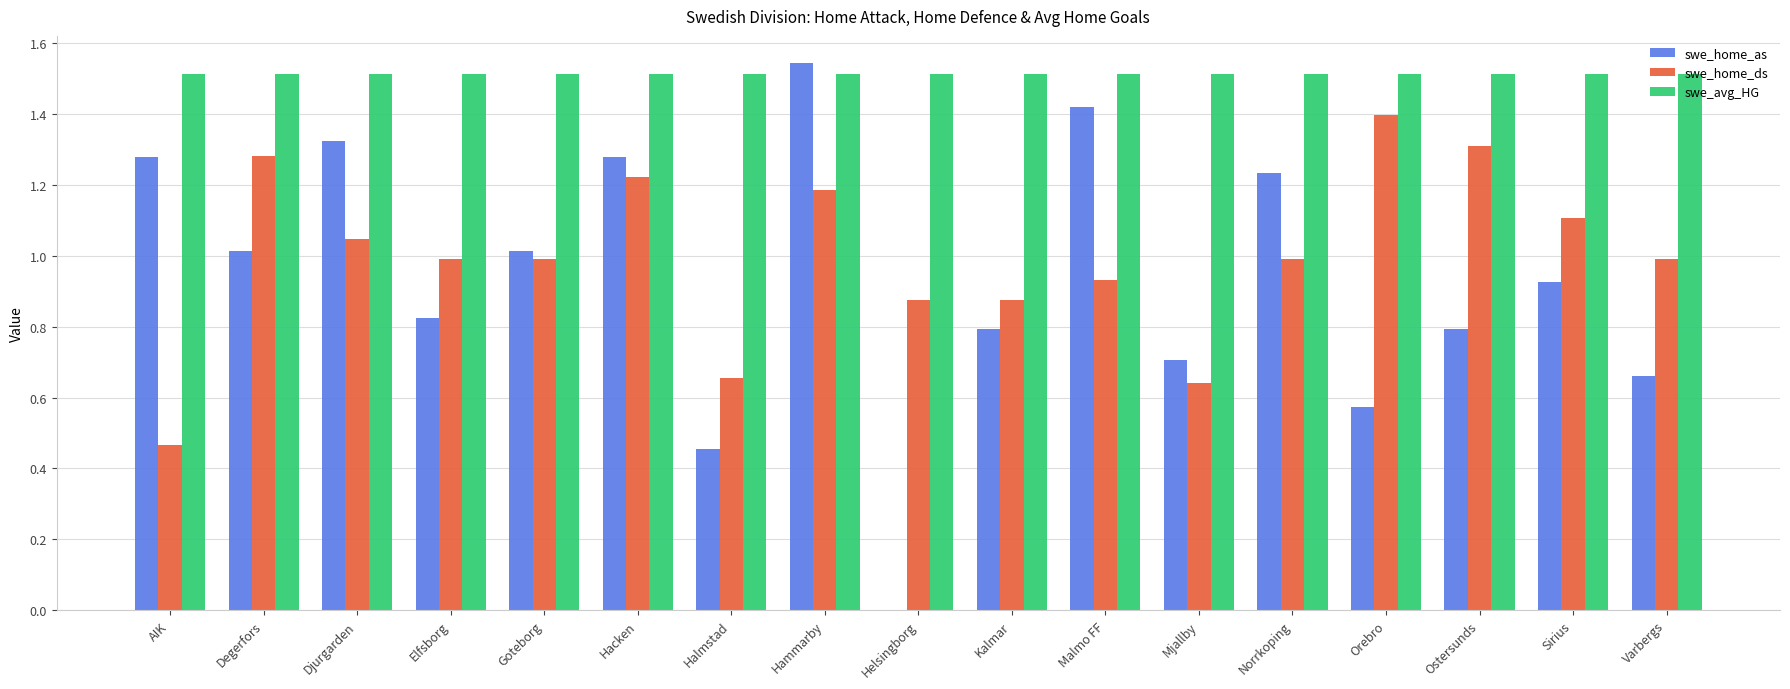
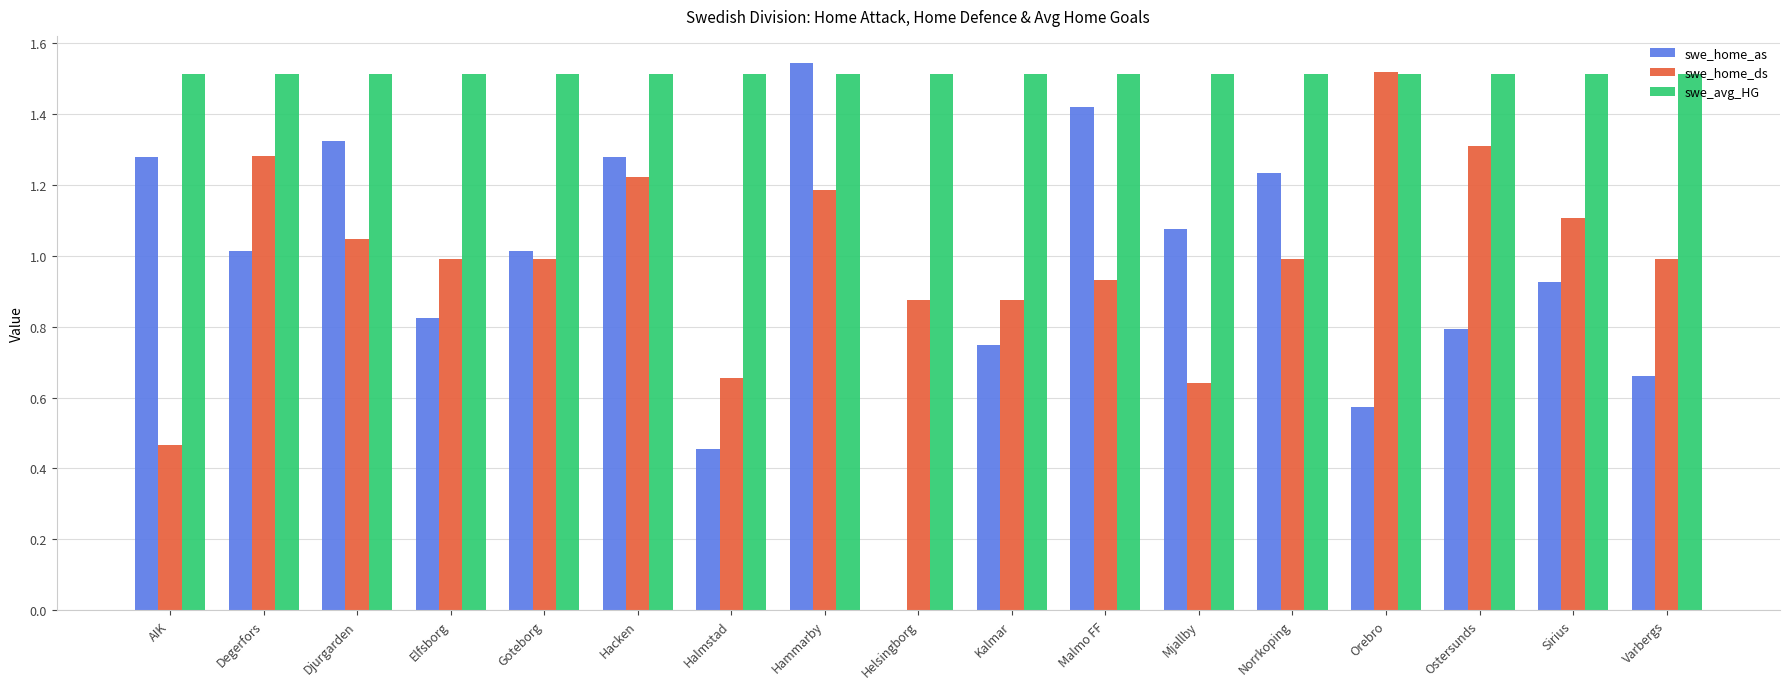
swe_home_as, Kalmar: 0.79 -> 0.75
swe_home_as, Mjallby: 0.71 -> 1.08
swe_home_ds, Orebro: 1.40 -> 1.52
